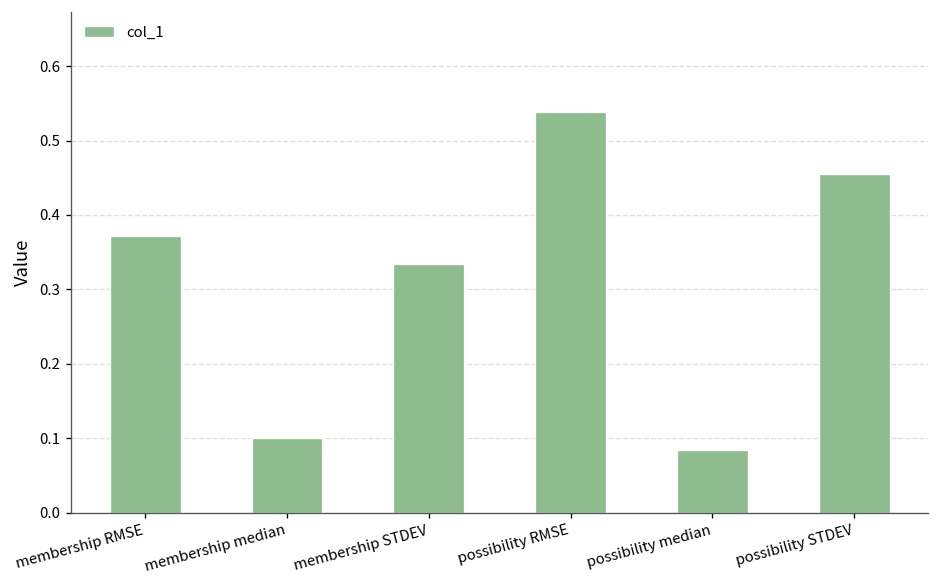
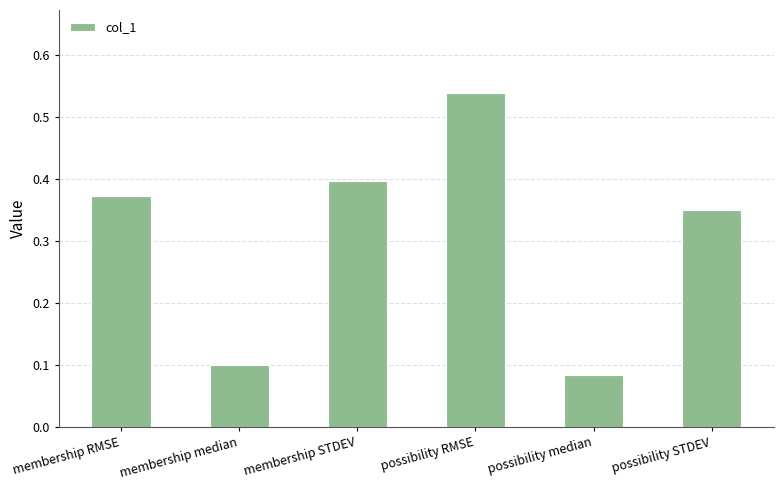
membership STDEV: 0.33 -> 0.40
possibility STDEV: 0.46 -> 0.35
